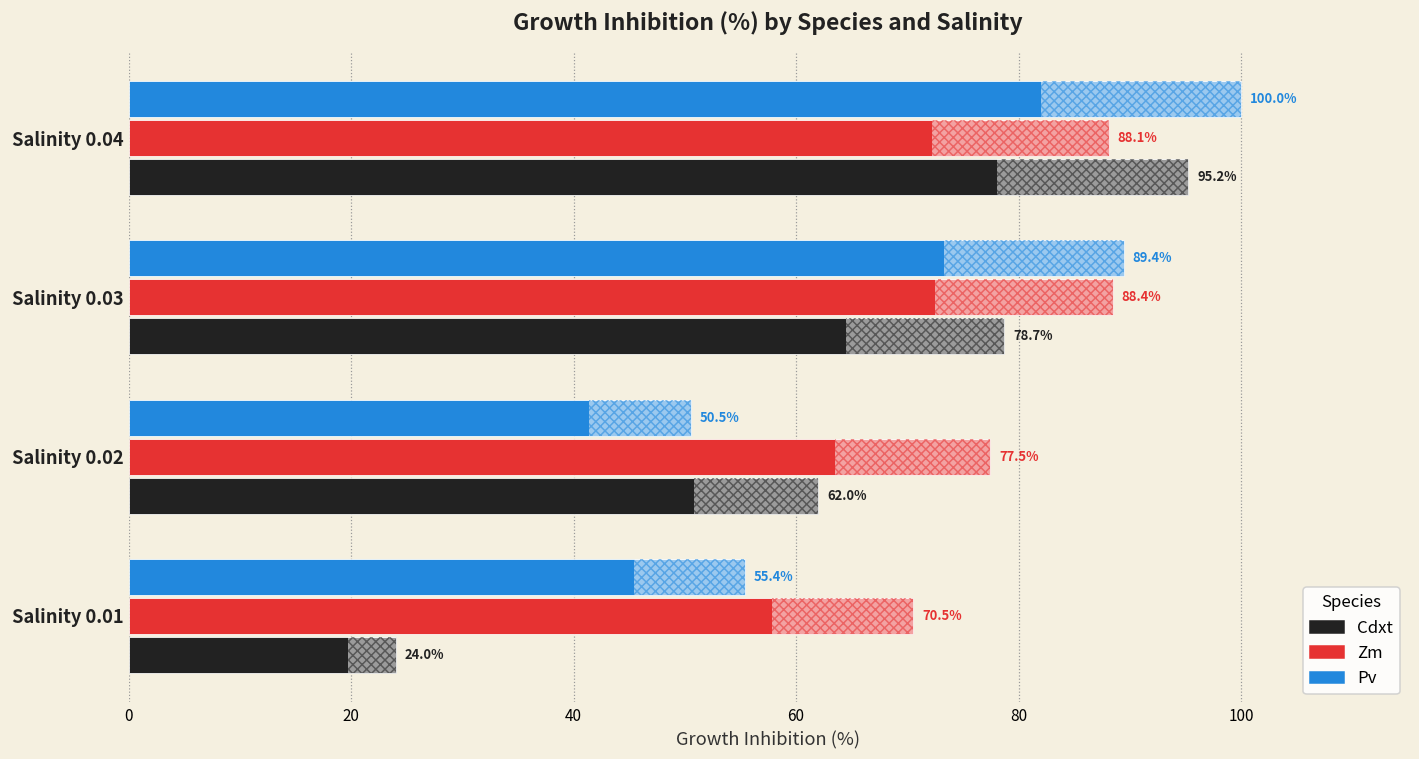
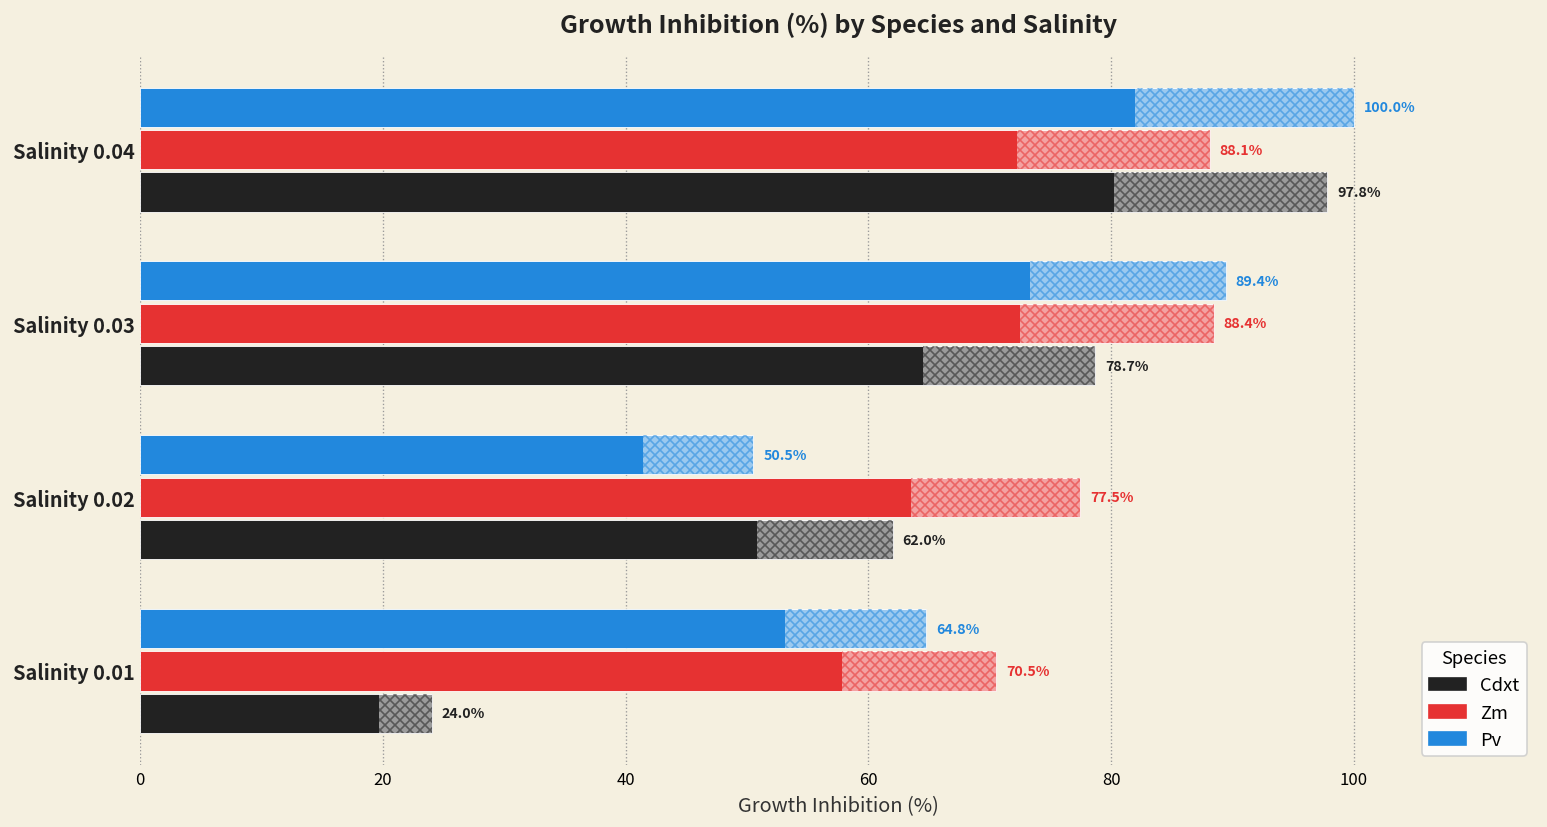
Cdxt, Salinity 0.04: 95.2% -> 97.8%
Pv, Salinity 0.01: 55.4% -> 64.8%
